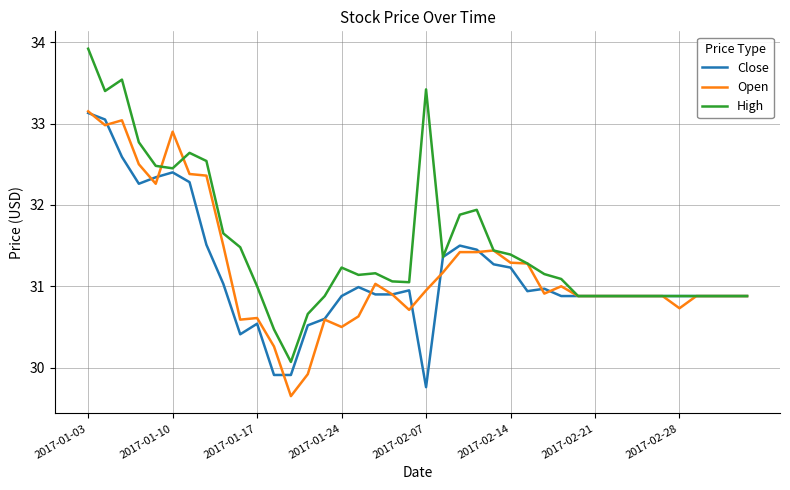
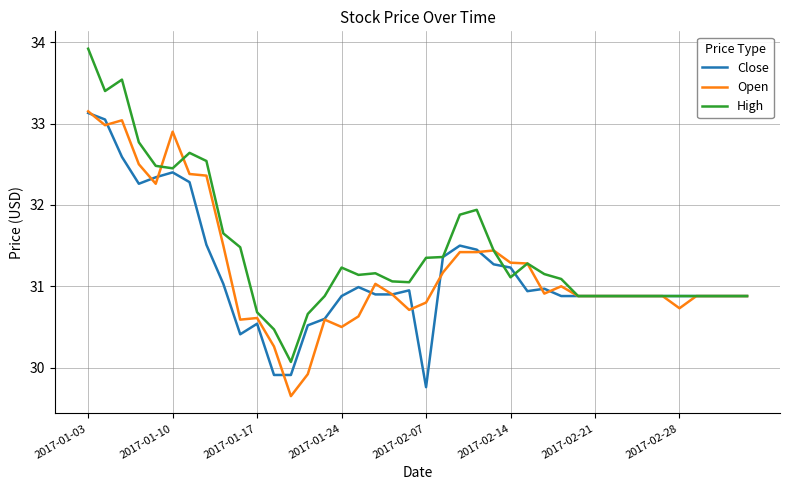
High, 2017-01-17: 31.0 -> 30.7
Open, 2017-02-07: 31.0 -> 30.8
High, 2017-02-07: 33.4 -> 31.4
High, 2017-02-14: 31.4 -> 31.1
